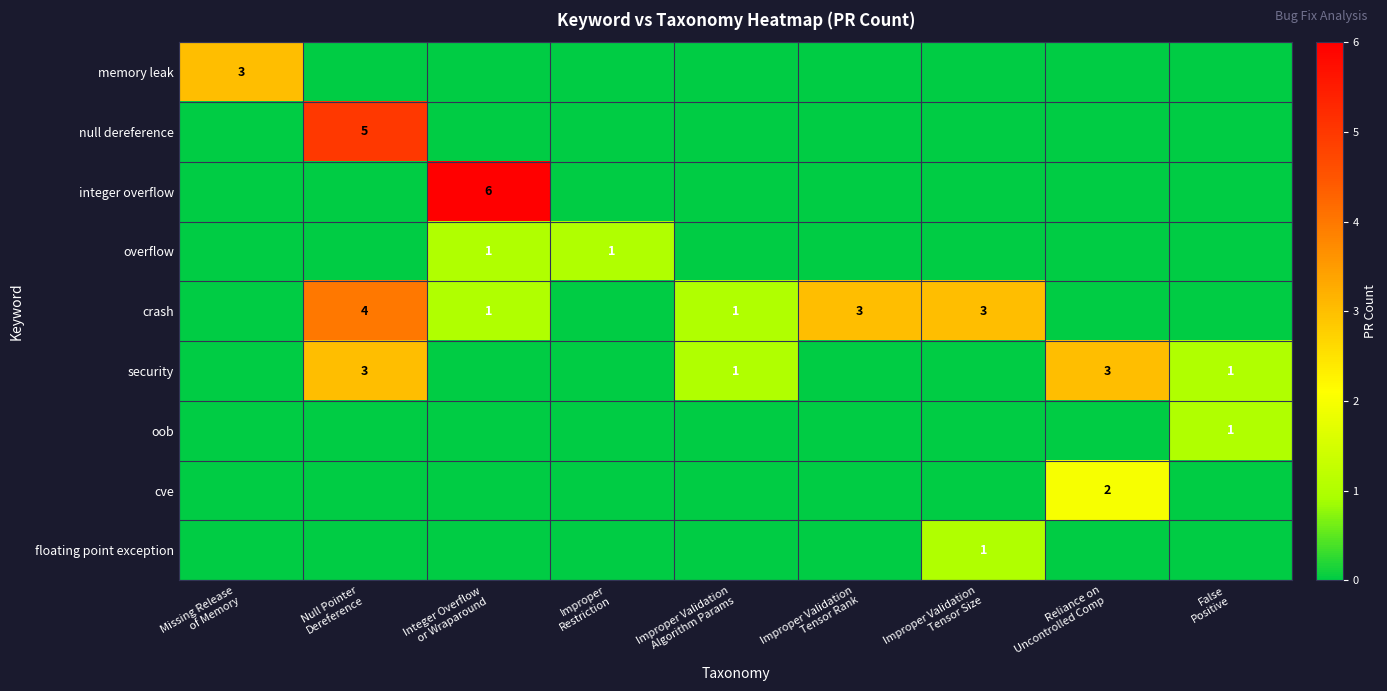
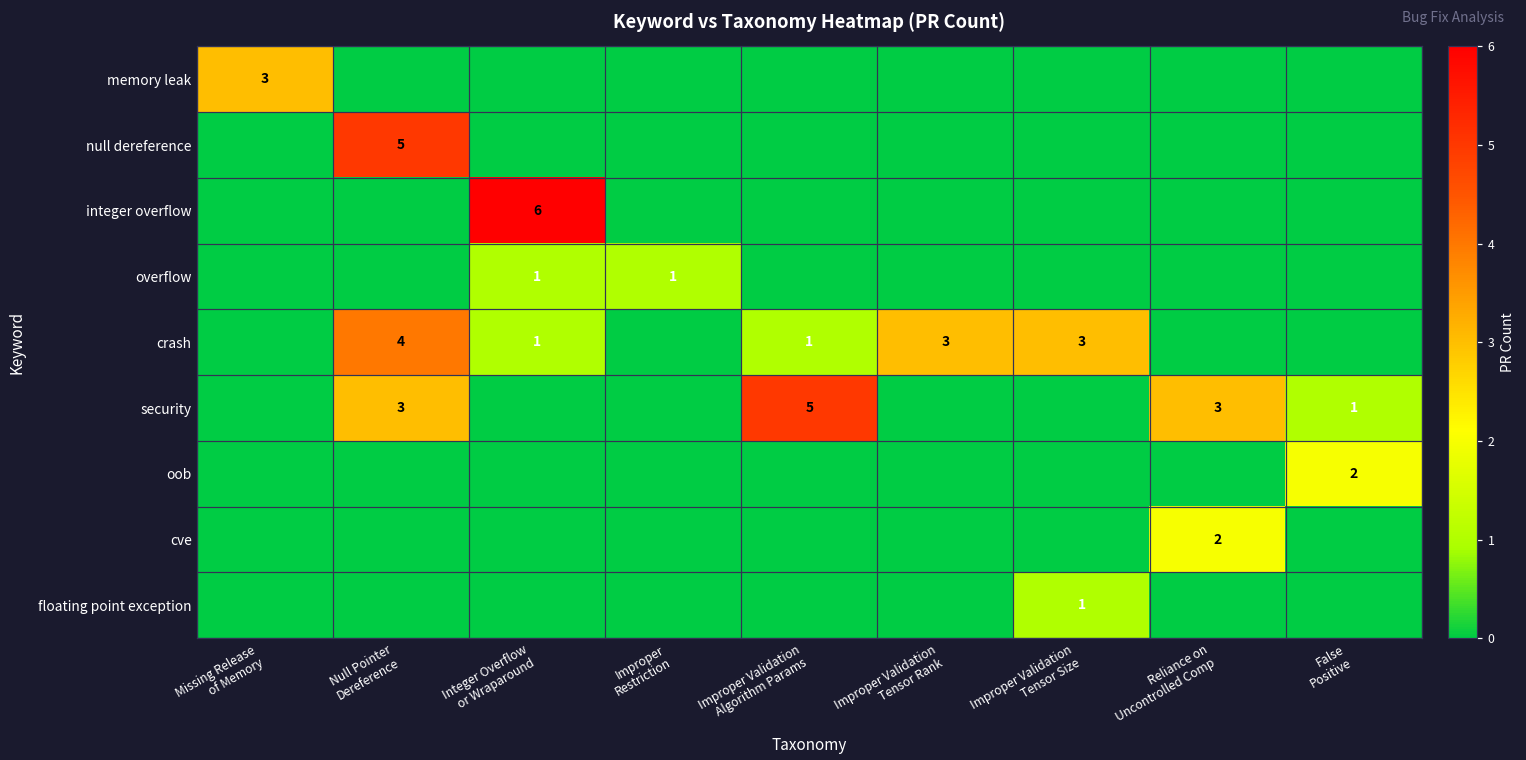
security, Improper Validation Algorithm Params: 1 -> 5
oob, False Positive: 1 -> 2
